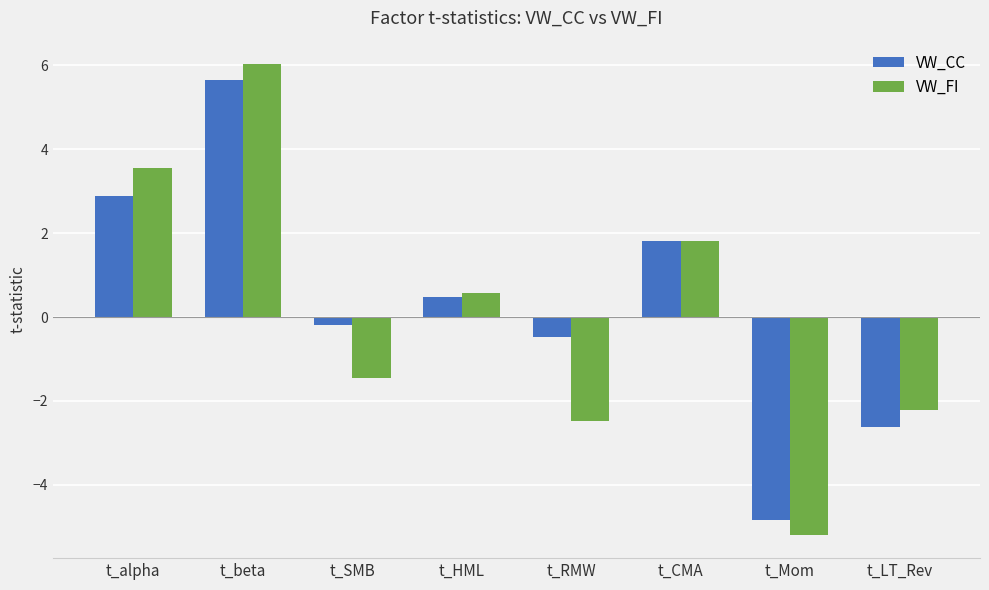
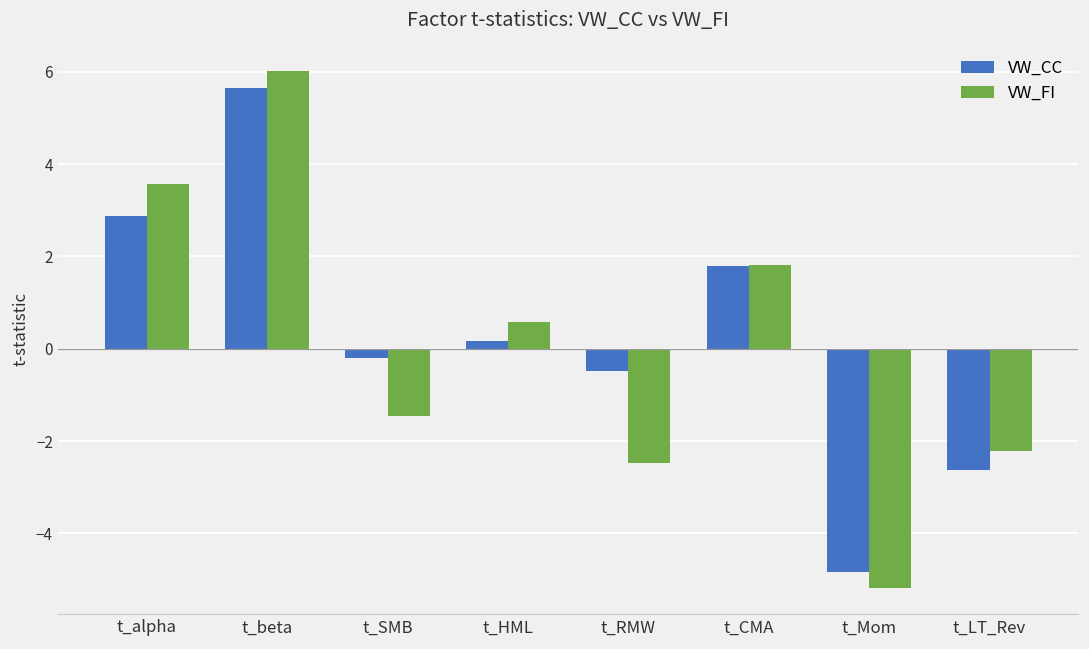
VW_CC, t_HML: 0.5 -> 0.2
